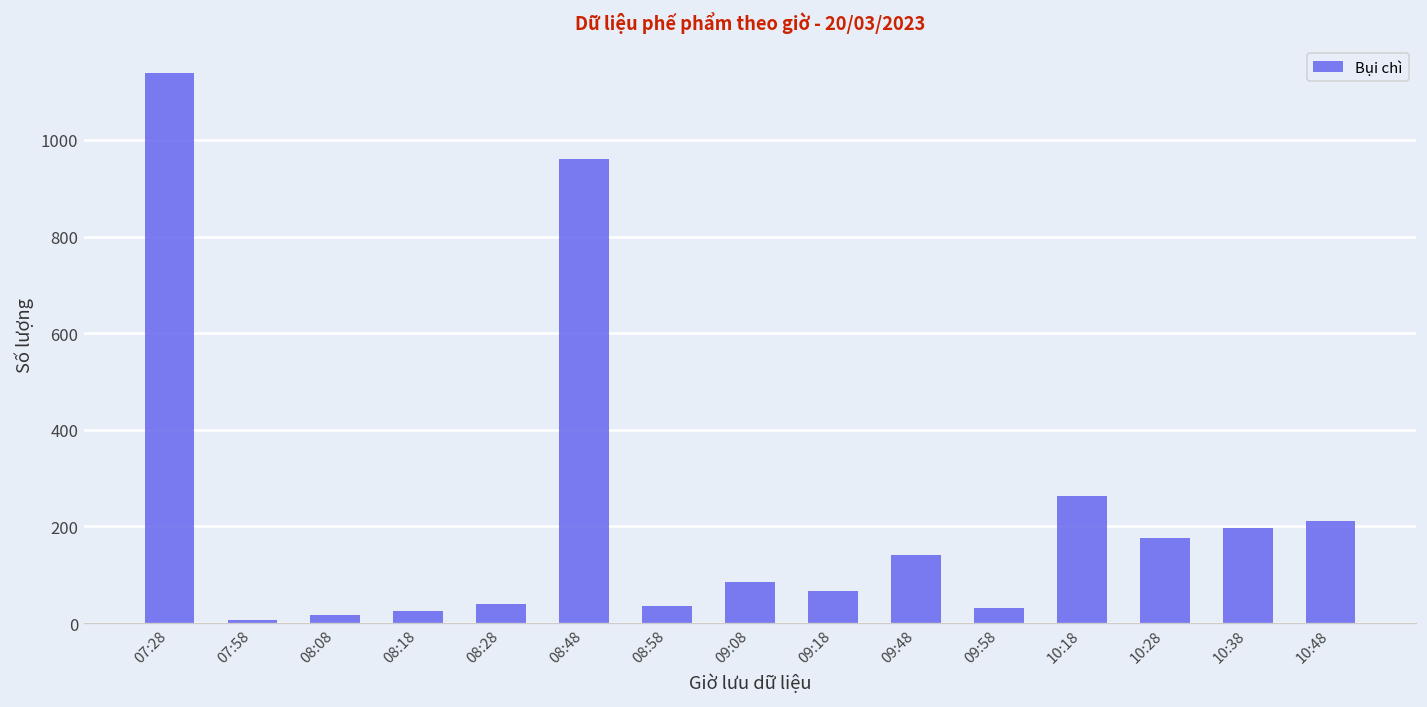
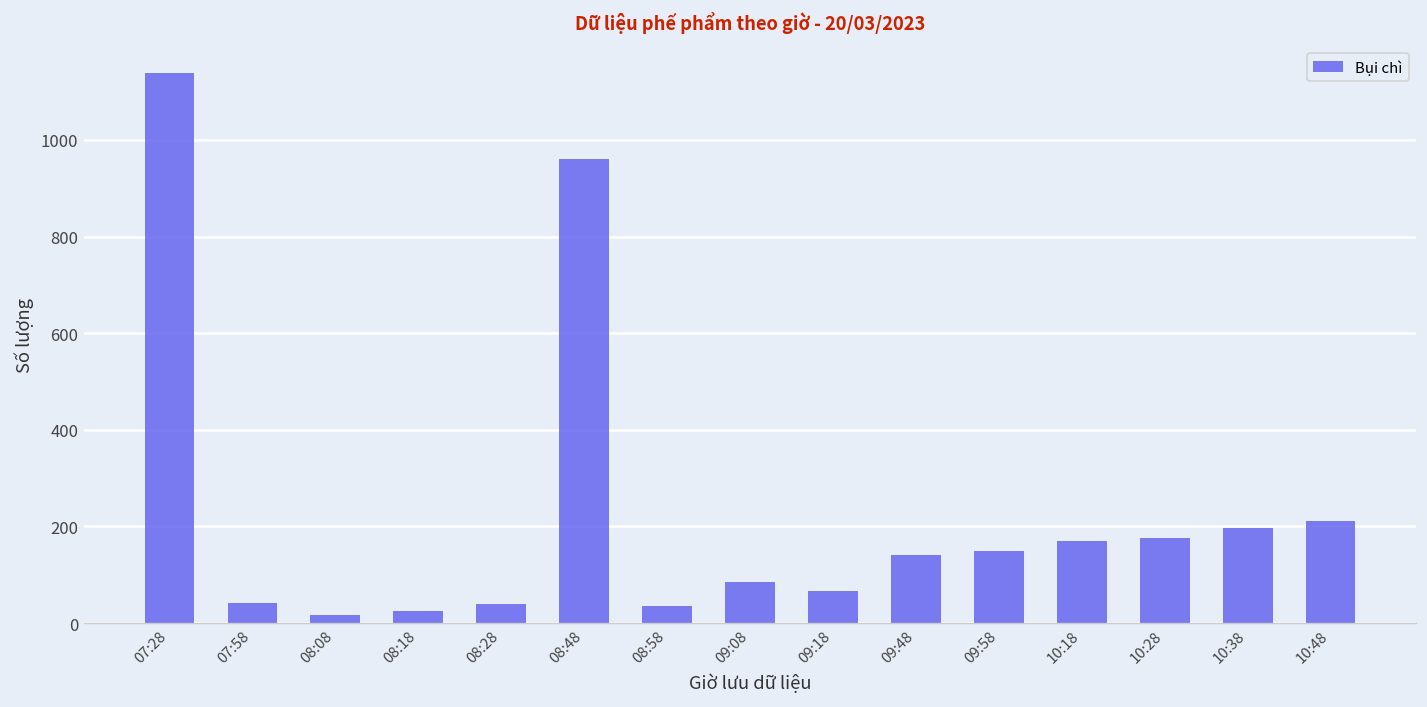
07:58: 10 -> 40
09:58: 30 -> 150
10:18: 260 -> 170
